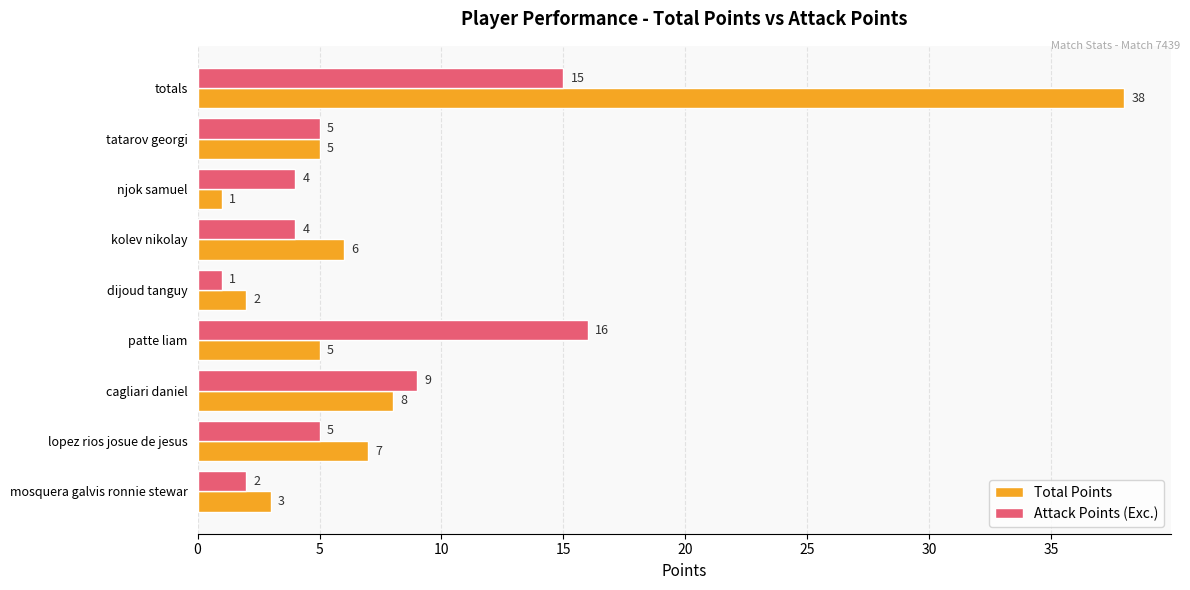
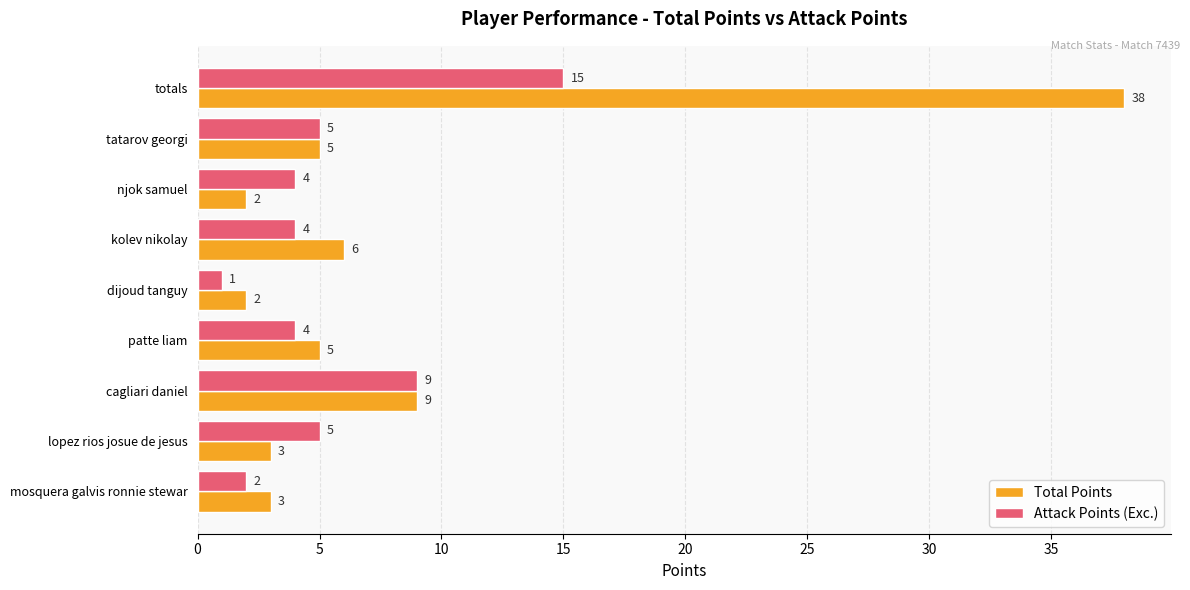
Total Points, njok samuel: 1 -> 2
Attack Points (Exc.), patte liam: 16 -> 4
Total Points, cagliari daniel: 8 -> 9
Total Points, lopez rios josue de jesus: 7 -> 3
